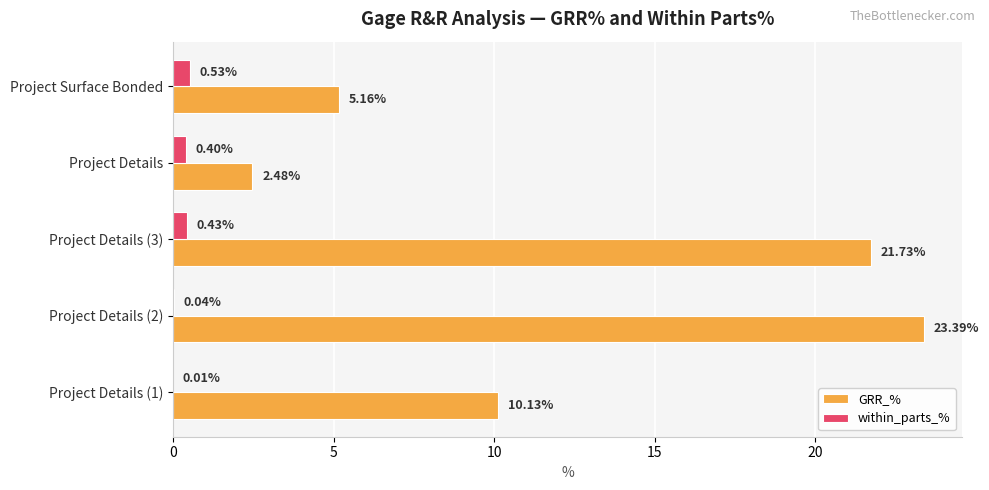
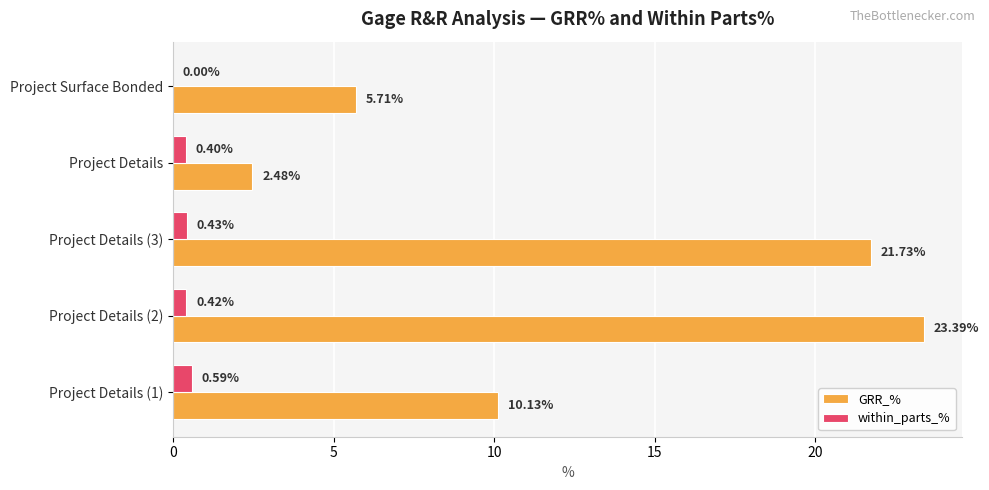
within_parts_%, Project Surface Bonded: 0.53% -> 0.00%
GRR_%, Project Surface Bonded: 5.16% -> 5.71%
within_parts_%, Project Details (2): 0.04% -> 0.42%
within_parts_%, Project Details (1): 0.01% -> 0.59%
